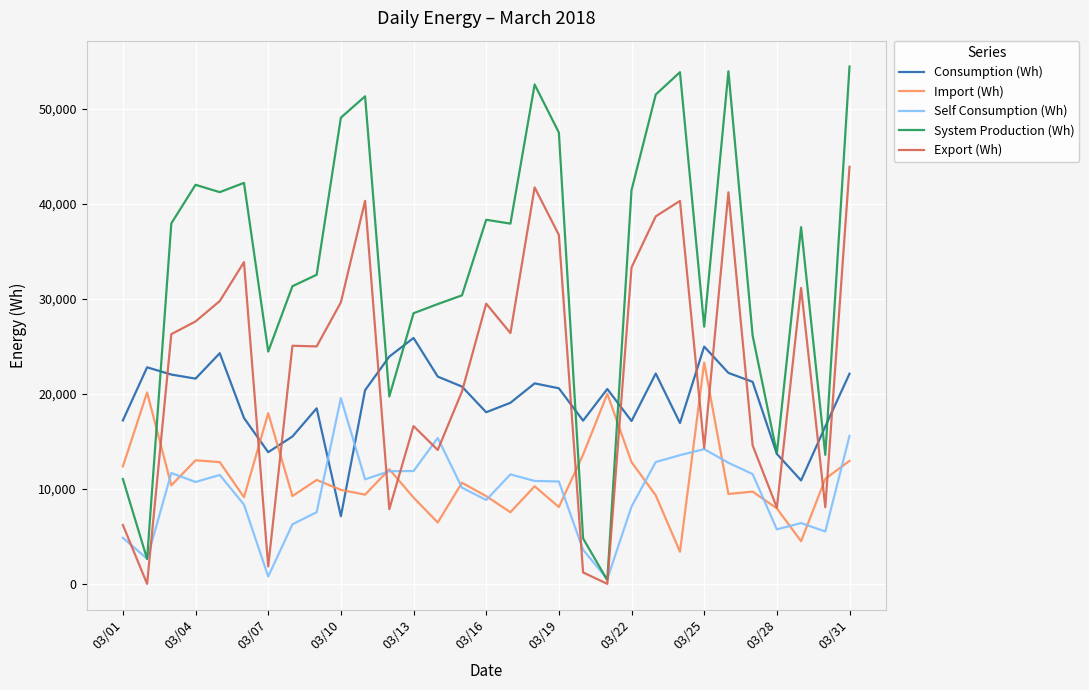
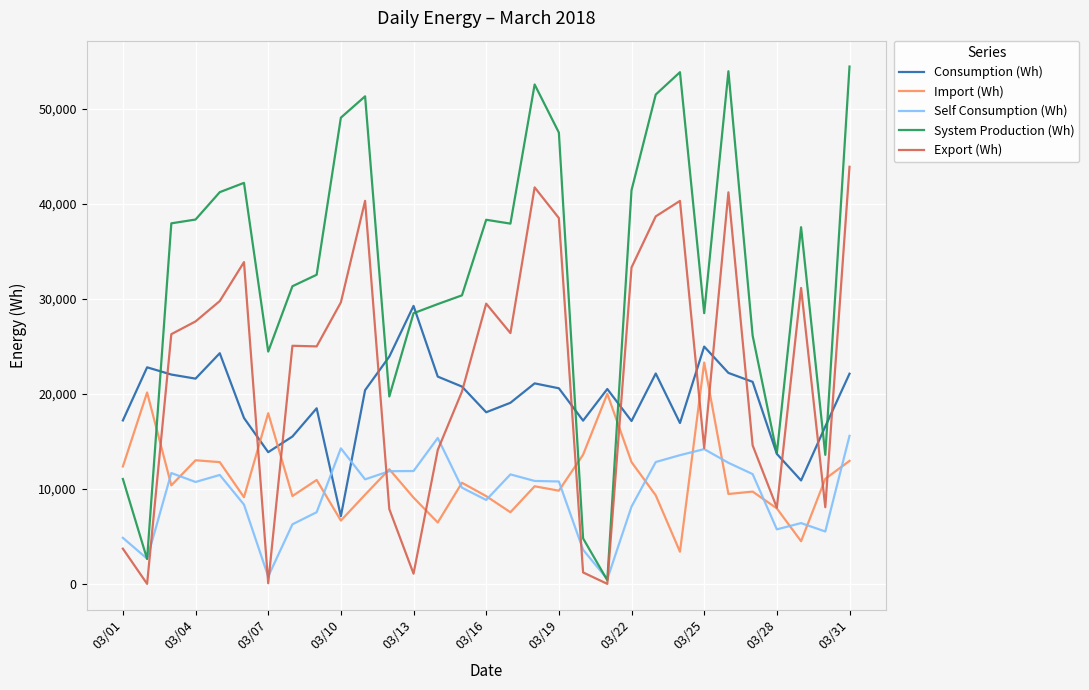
Export (Wh), 03/01: 6,000 -> 4,000
System Production (Wh), 03/04: 42,000 -> 38,000
Export (Wh), 03/07: 2,000 -> 0
Import (Wh), 03/10: 10,000 -> 7,000
Self Consumption (Wh), 03/10: 20,000 -> 14,000
Consumption (Wh), 03/13: 26,000 -> 29,000
Export (Wh), 03/13: 17,000 -> 1,000
Import (Wh), 03/19: 8,000 -> 10,000
Export (Wh), 03/19: 37,000 -> 39,000
System Production (Wh), 03/25: 27,000 -> 28,000
